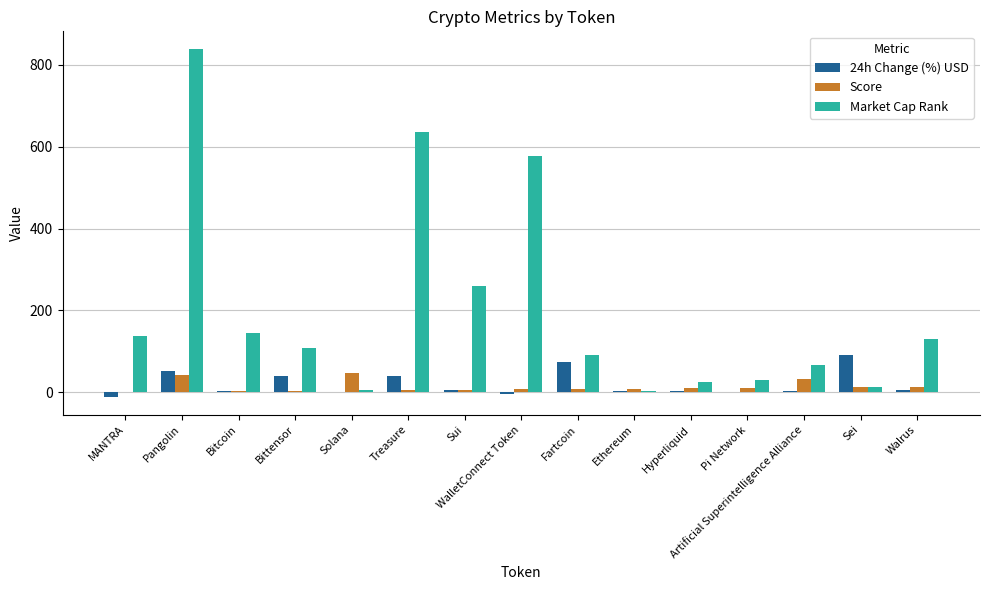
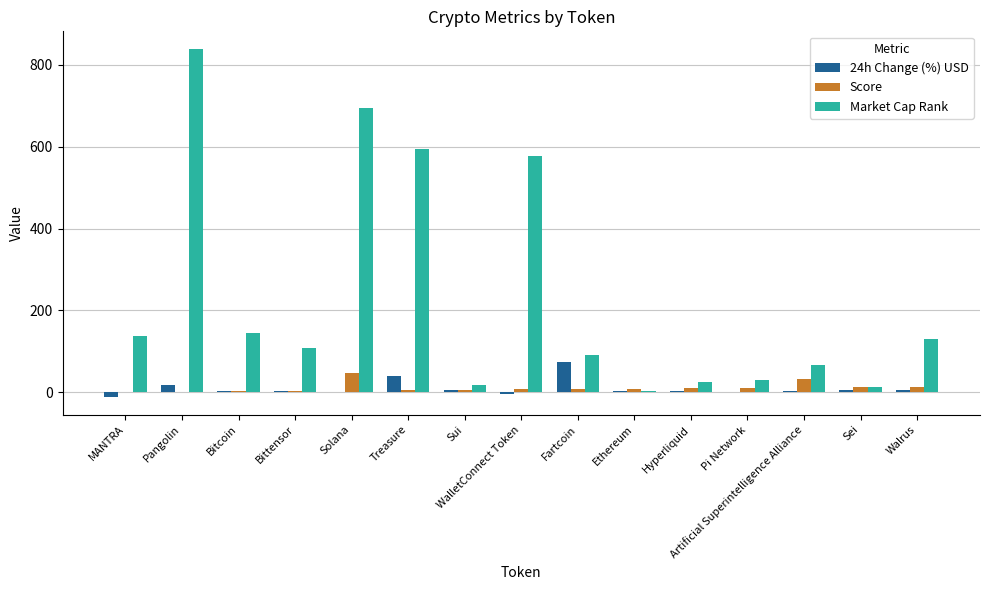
24h Change (%) USD, Pangolin: 50 -> 20
Score, Pangolin: 40 -> 0
24h Change (%) USD, Bittensor: 40 -> 0
Market Cap Rank, Solana: 10 -> 690
Market Cap Rank, Treasure: 640 -> 590
Market Cap Rank, Sui: 260 -> 20
24h Change (%) USD, Sei: 90 -> 10
